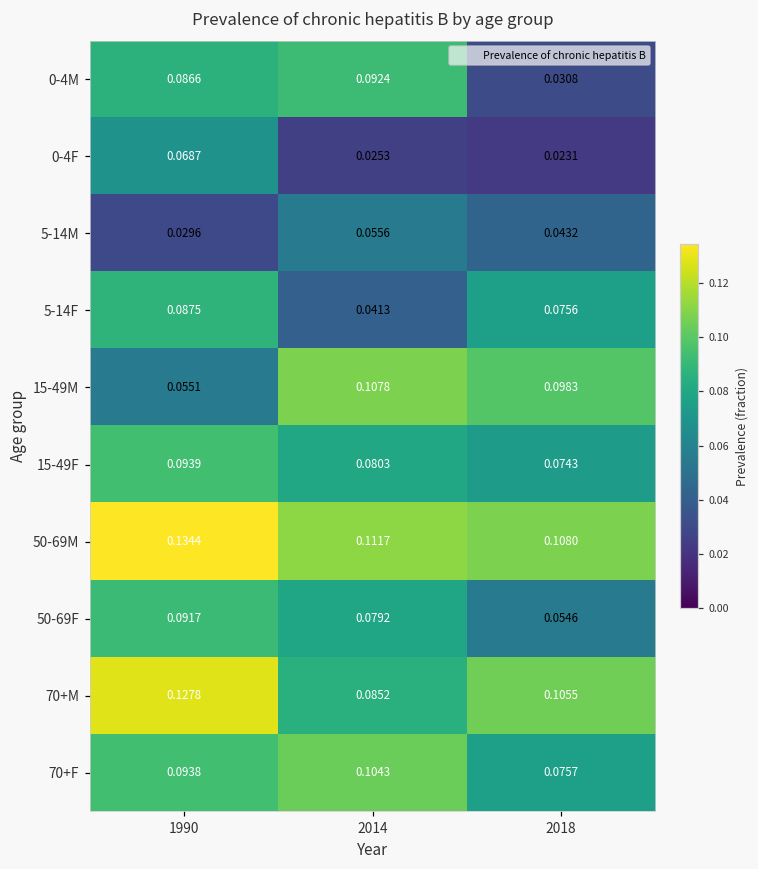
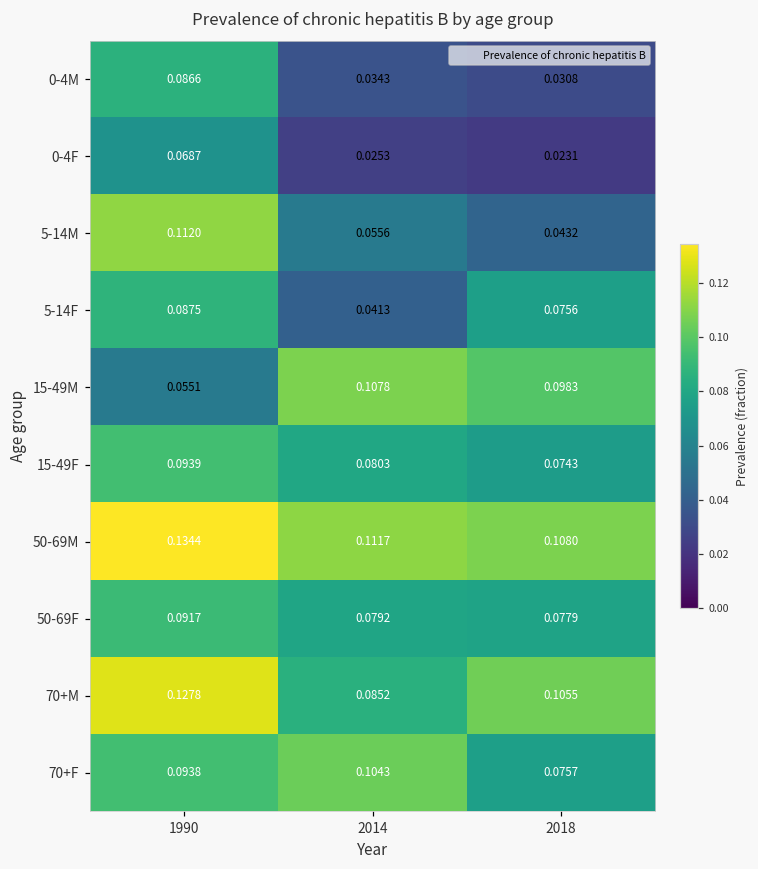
0-4M, 2014: 0.0924 -> 0.0343
5-14M, 1990: 0.0296 -> 0.1120
50-69F, 2018: 0.0546 -> 0.0779
